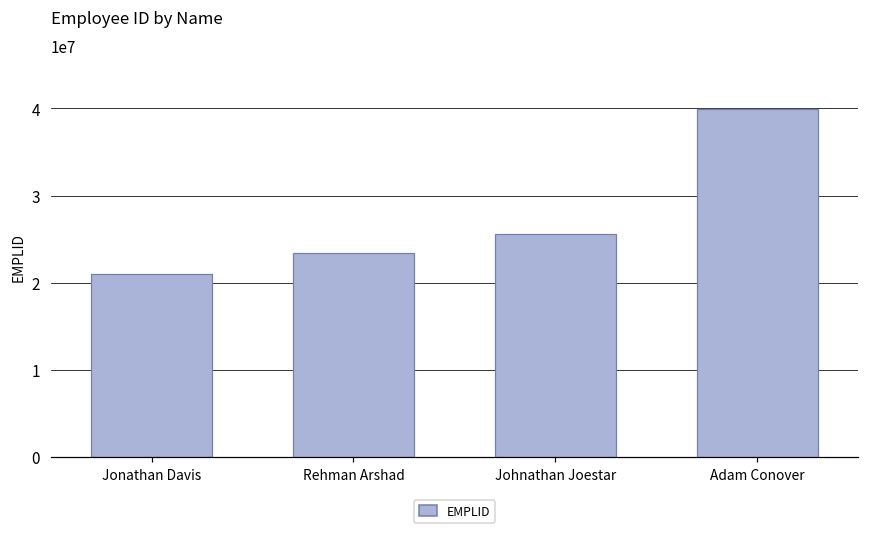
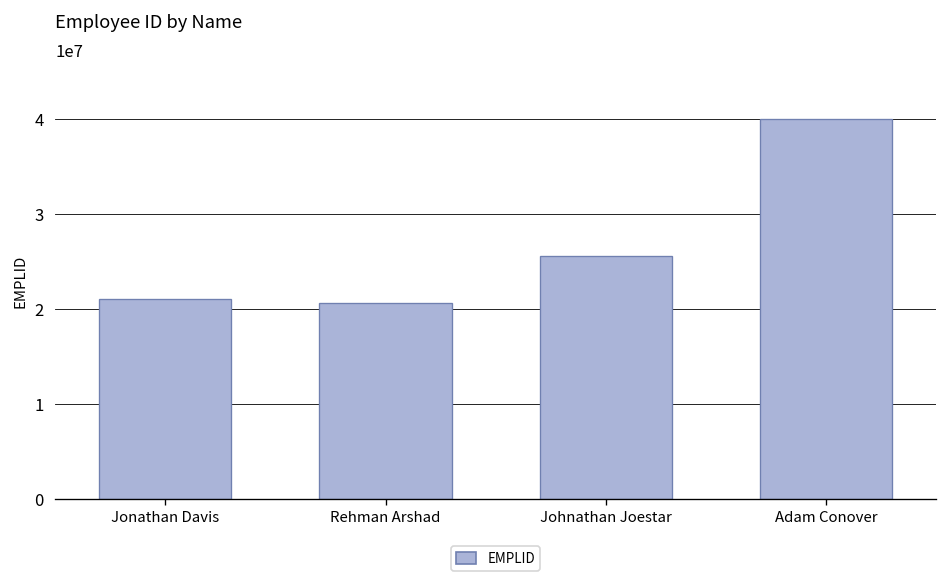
Rehman Arshad: 23000000 -> 21000000
